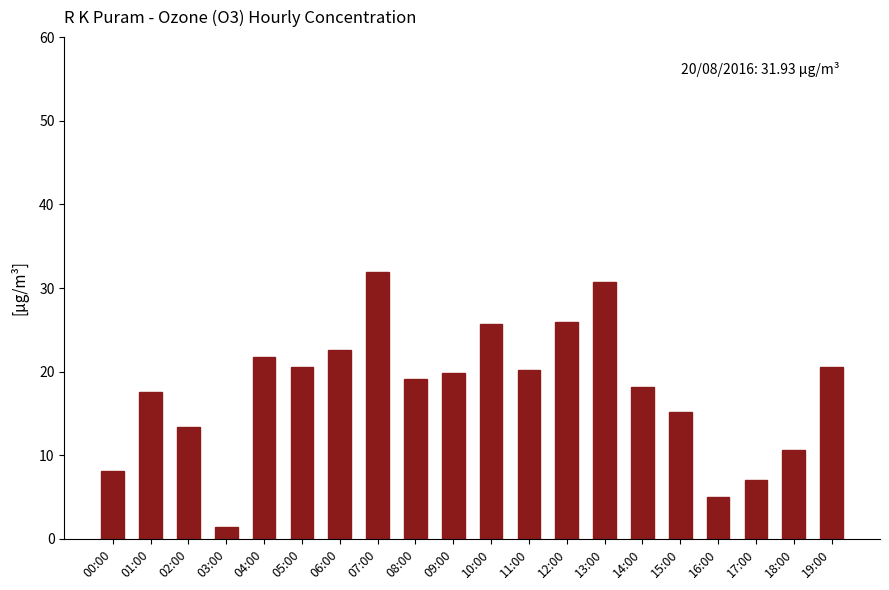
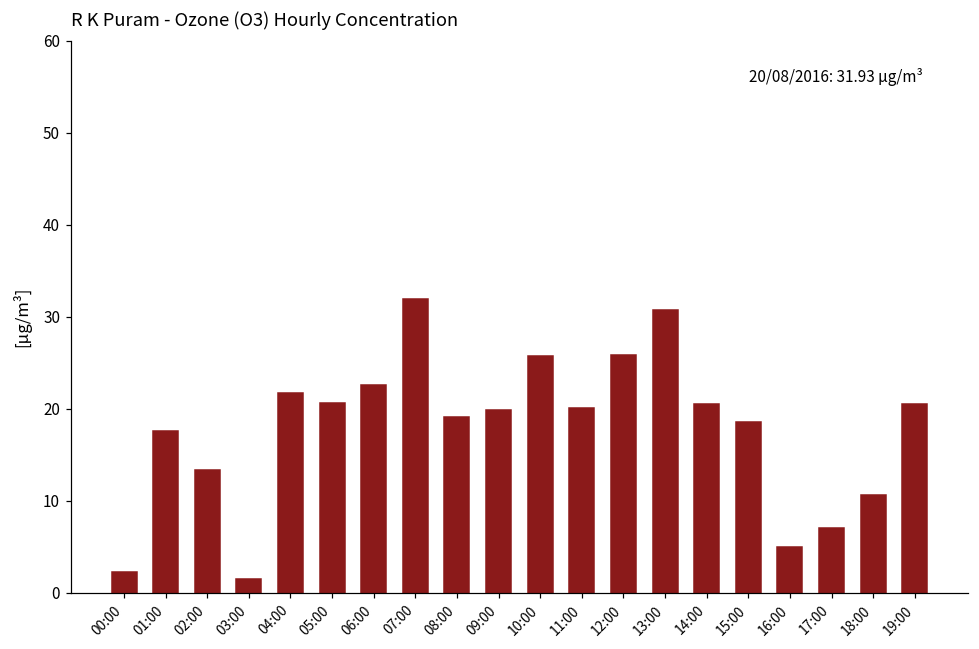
00:00: 8 -> 2
14:00: 18 -> 21
15:00: 15 -> 19
